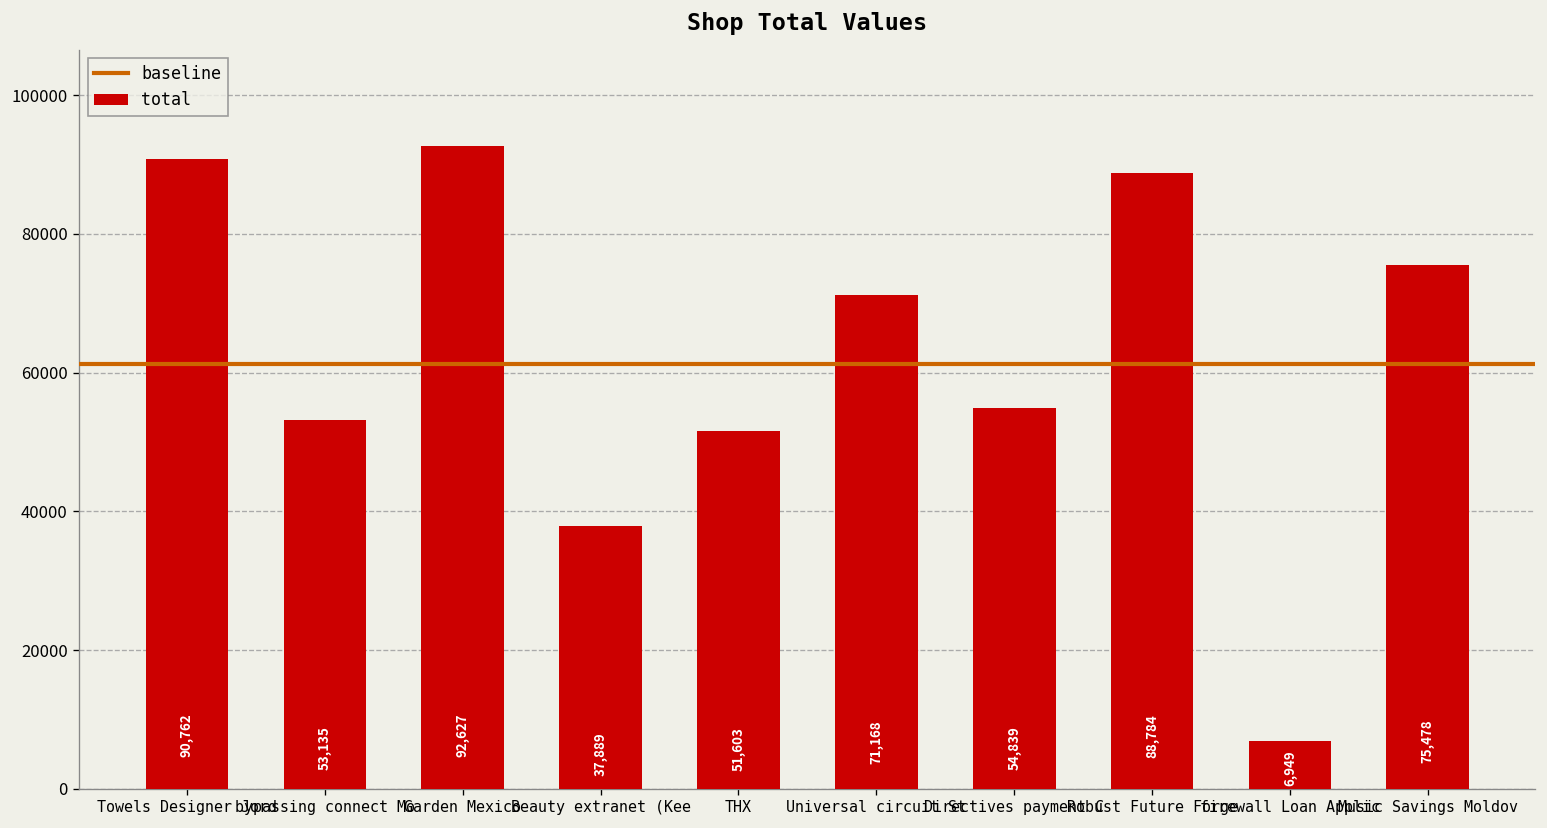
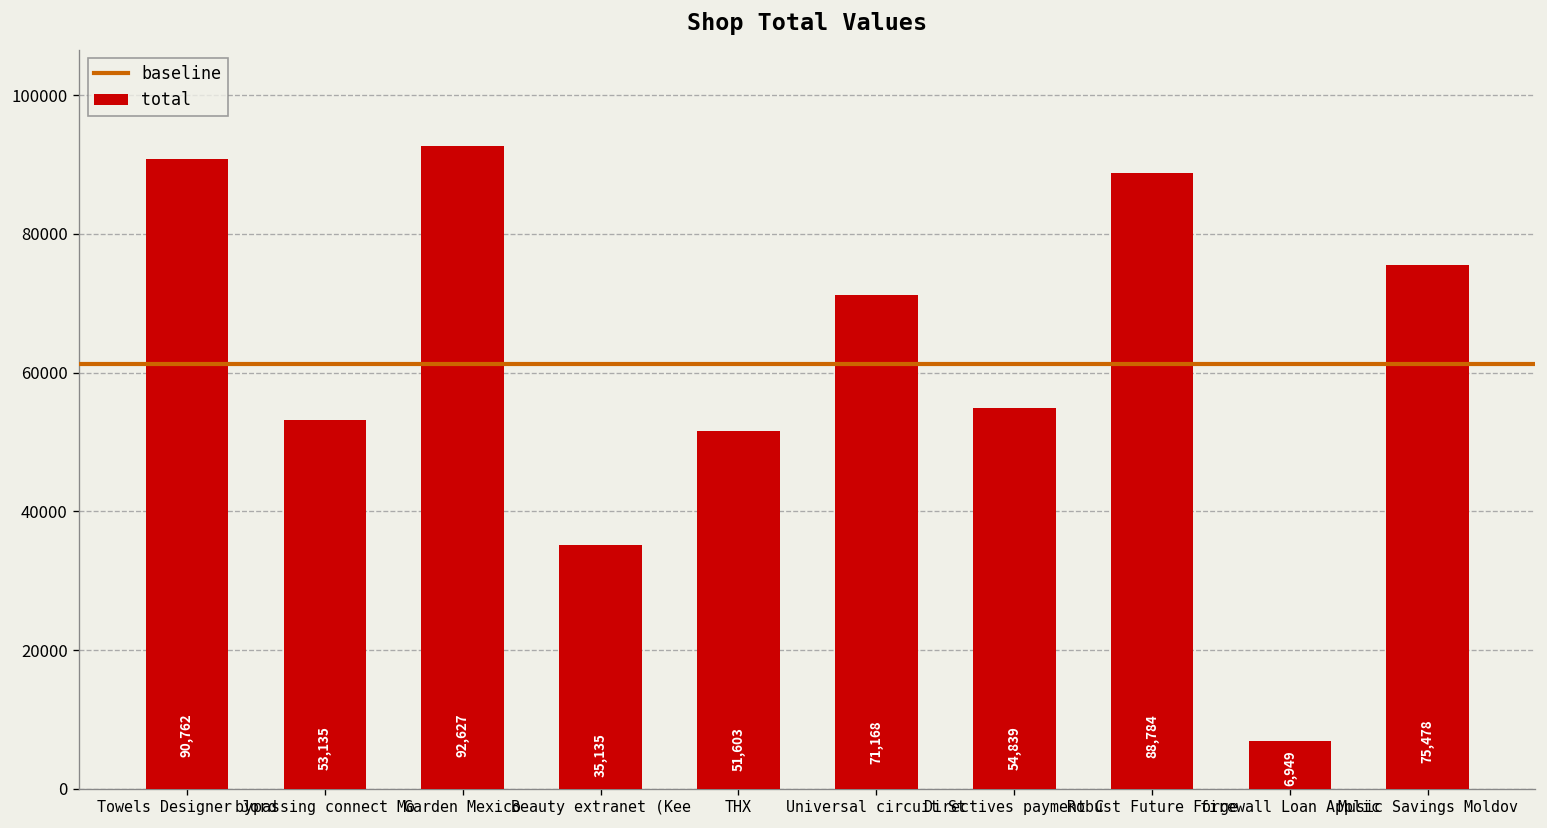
Beauty extranet (Kee: 37,889 -> 35,135
